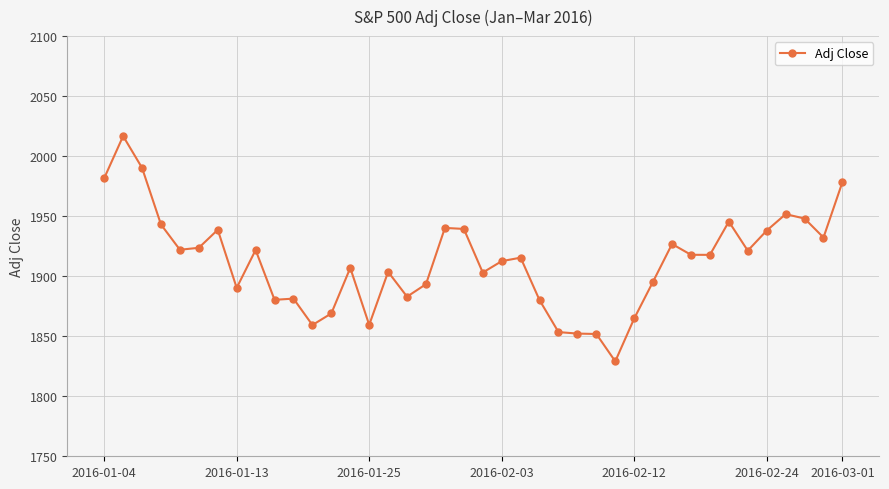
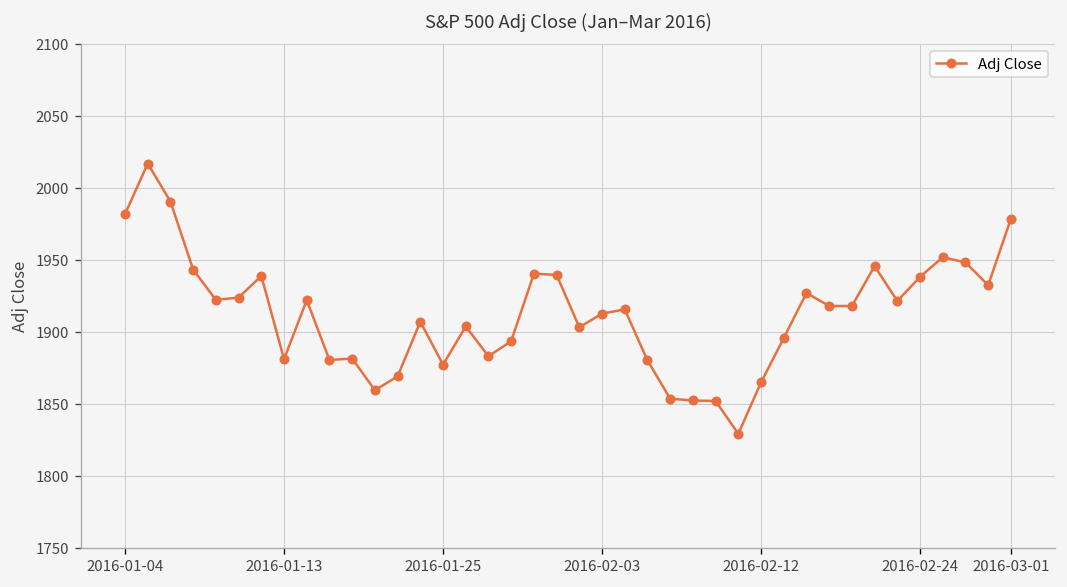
2016-01-13: 1890 -> 1881
2016-01-25: 1859 -> 1877
